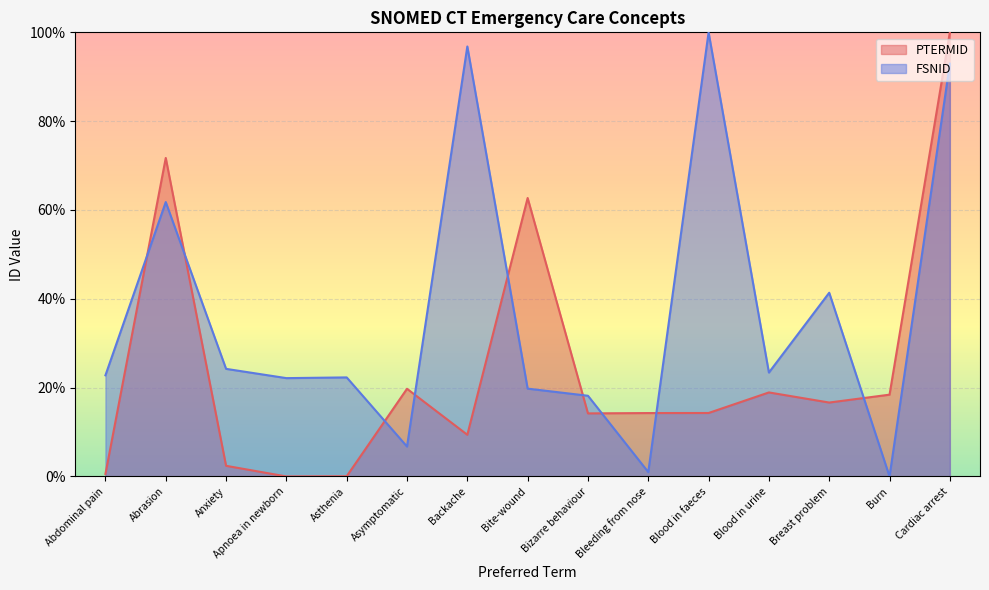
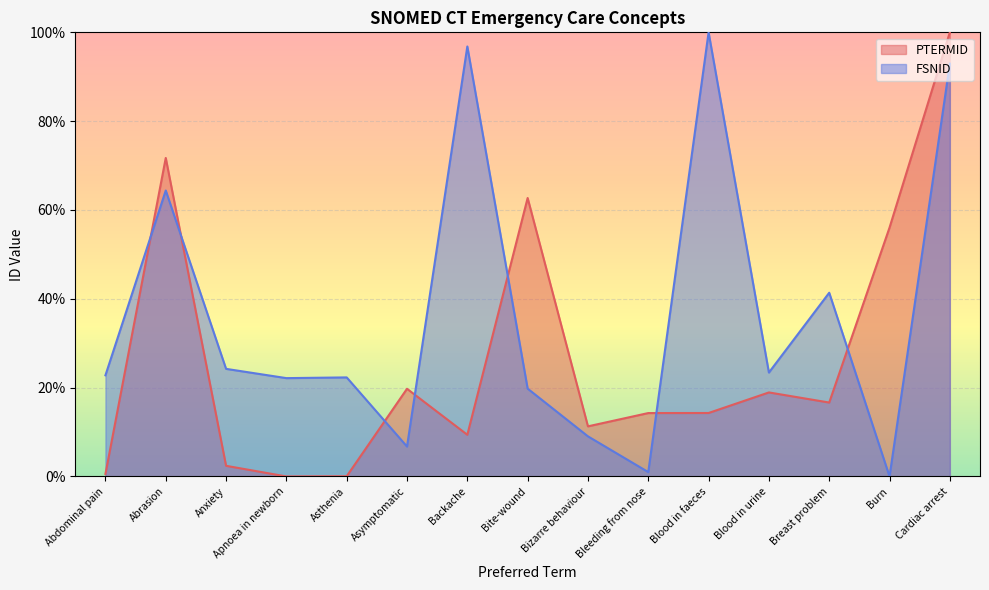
FSNID, Abrasion: 62% -> 64%
PTERMID, Bizarre behaviour: 14% -> 11%
FSNID, Bizarre behaviour: 18% -> 9%
PTERMID, Burn: 18% -> 56%
